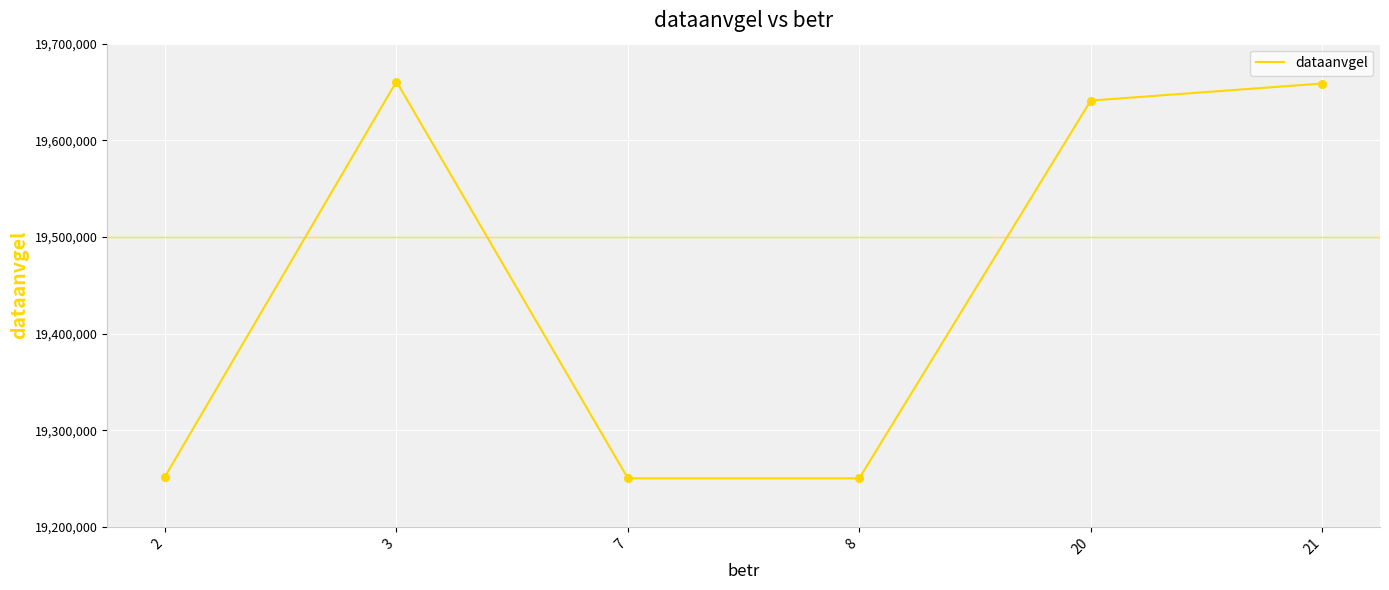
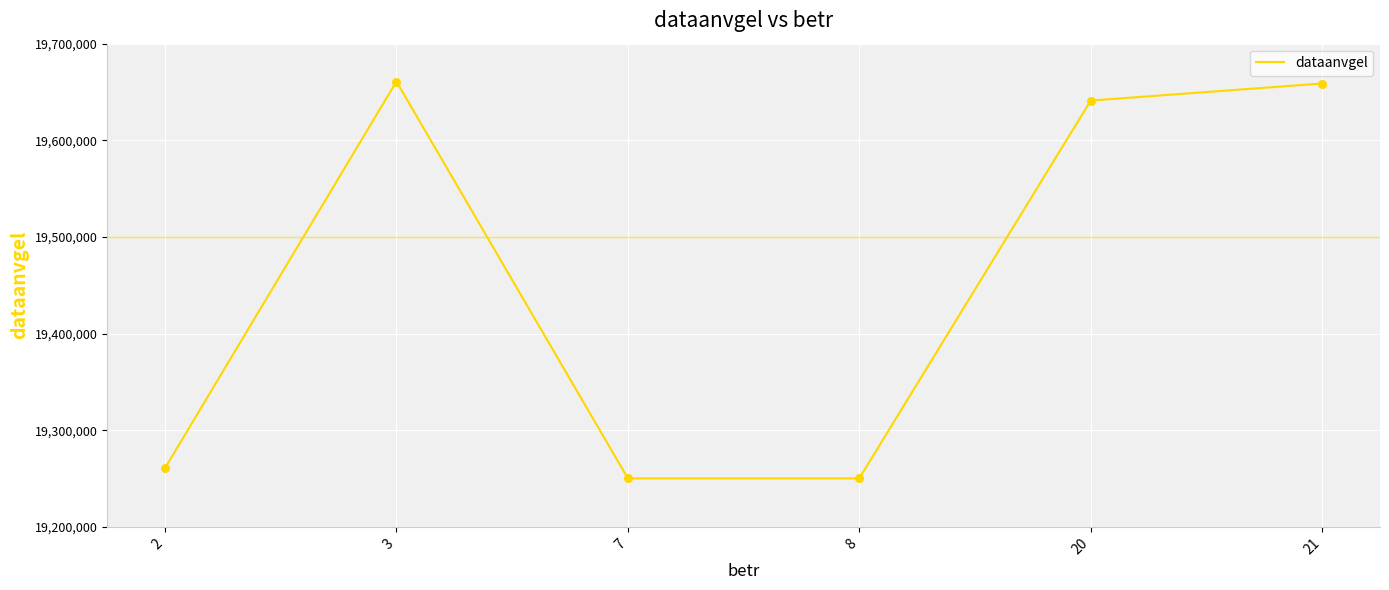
2: 19,250,000 -> 19,260,000
